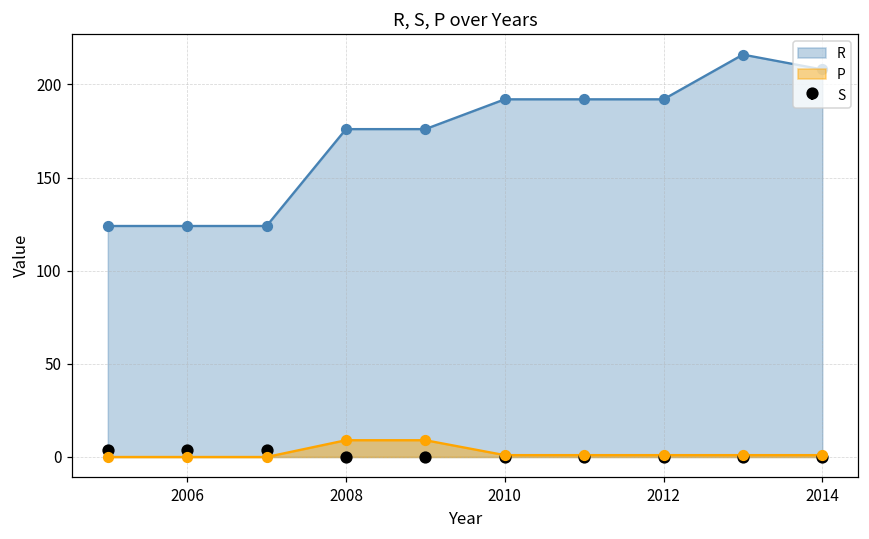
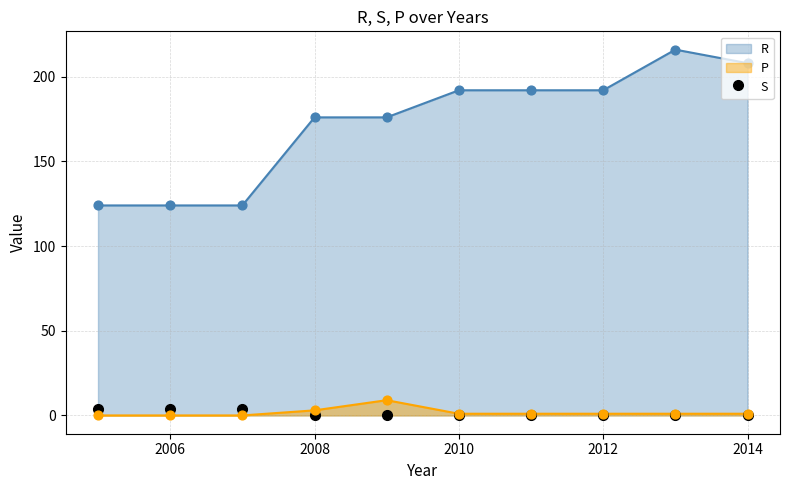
P, 2008: 9 -> 3
